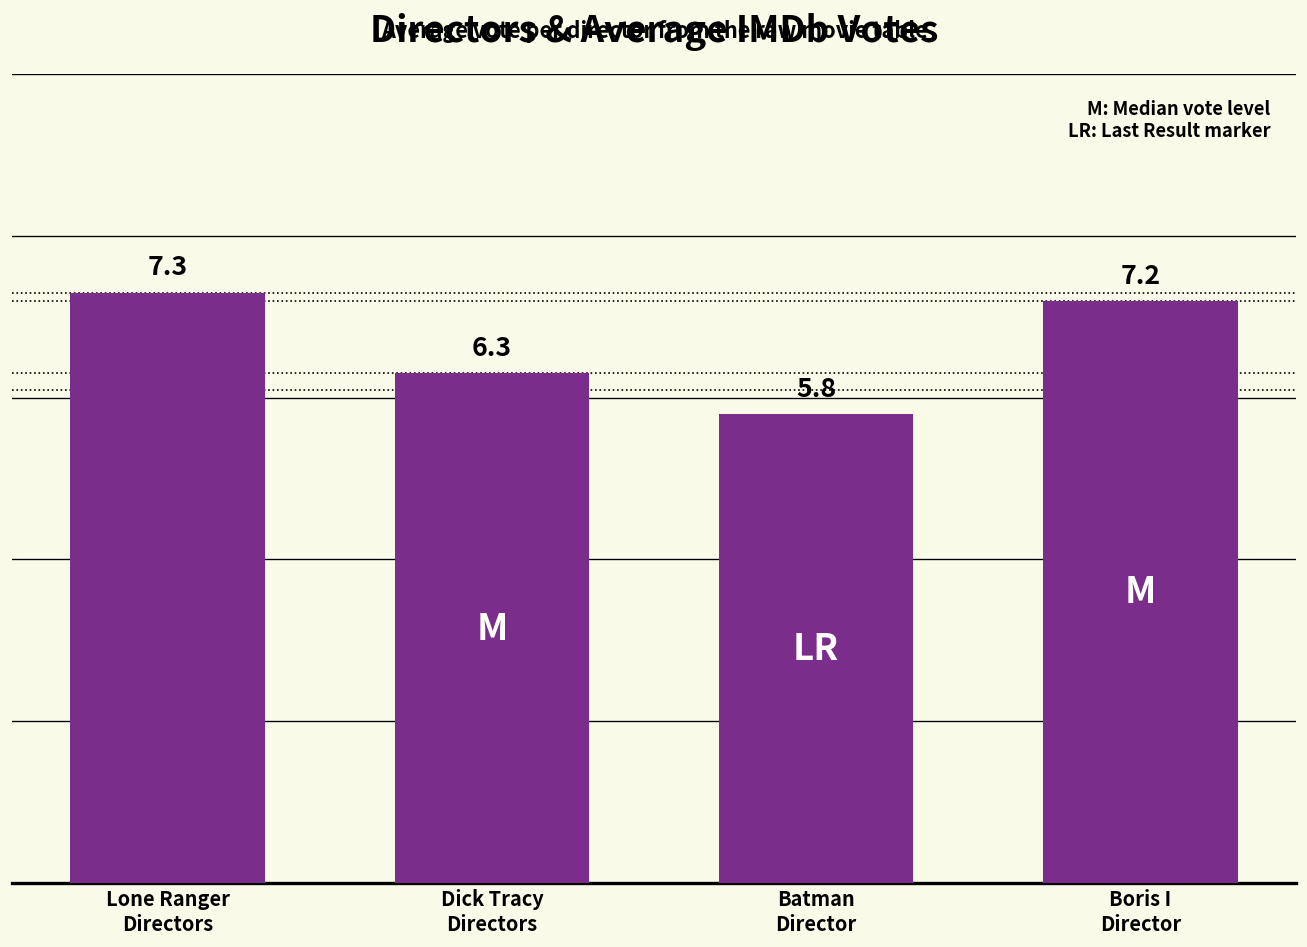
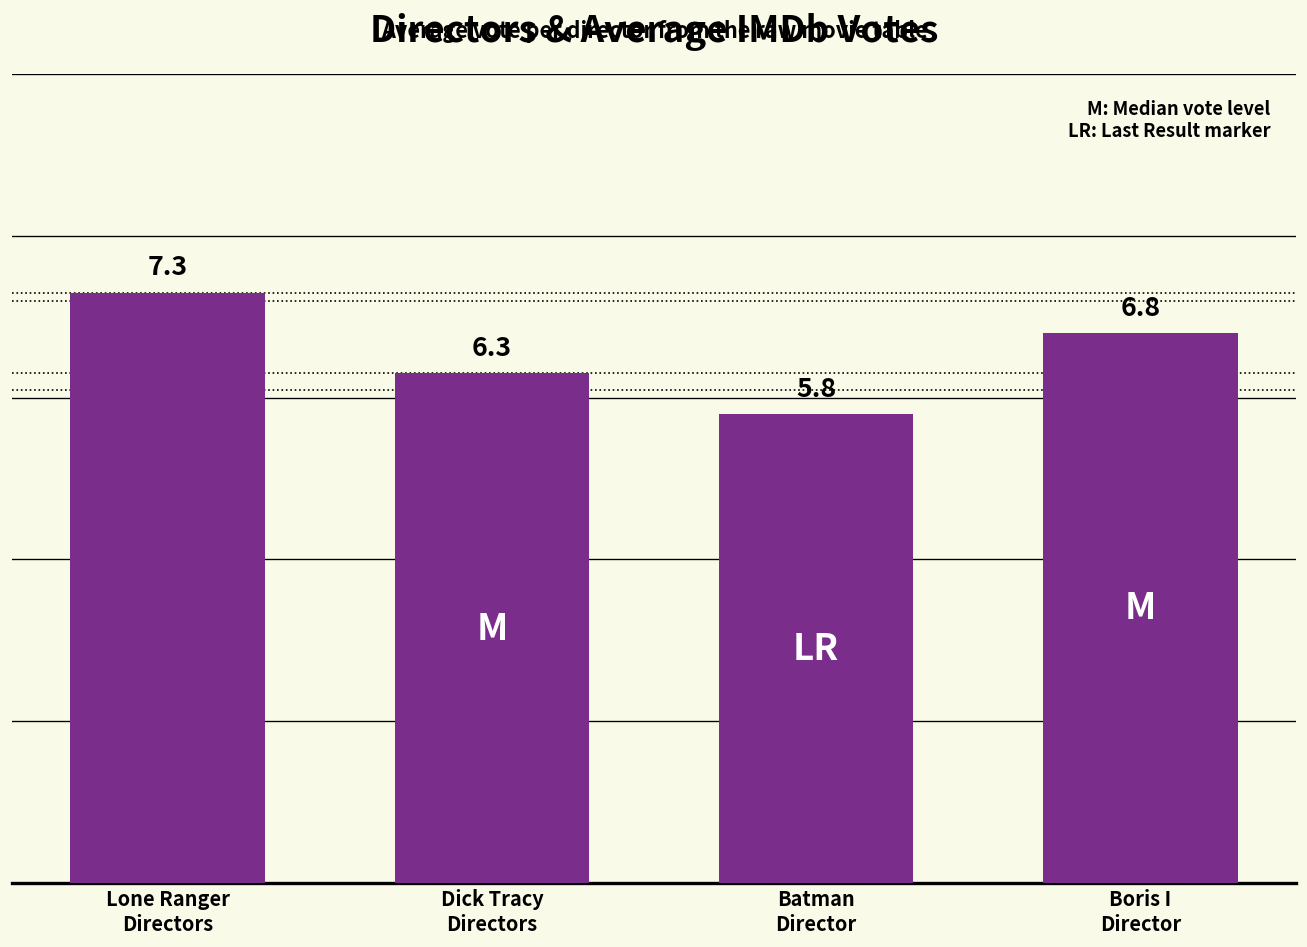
Boris I Director: 7.2 -> 6.8
